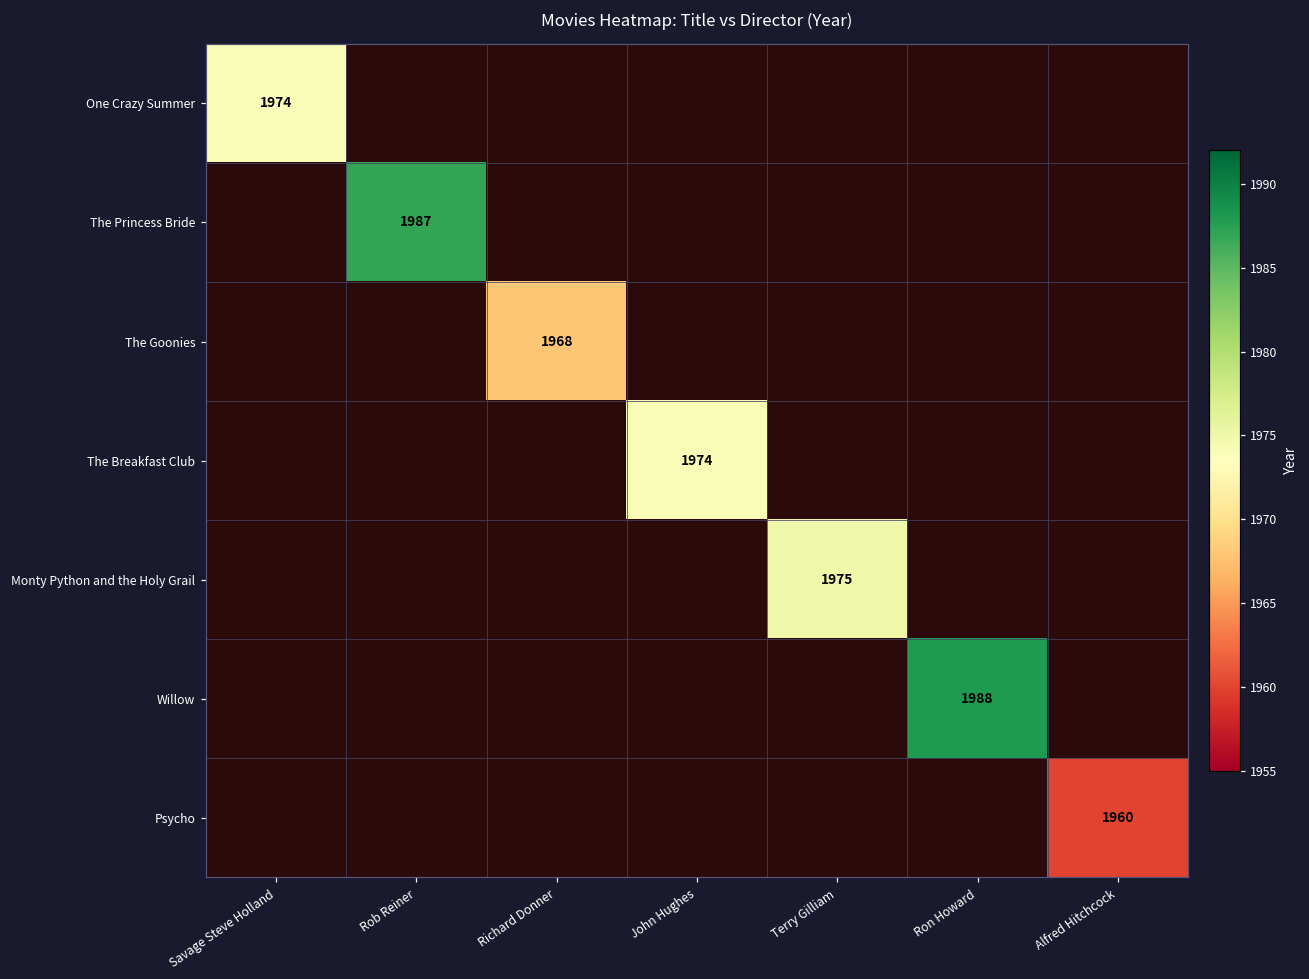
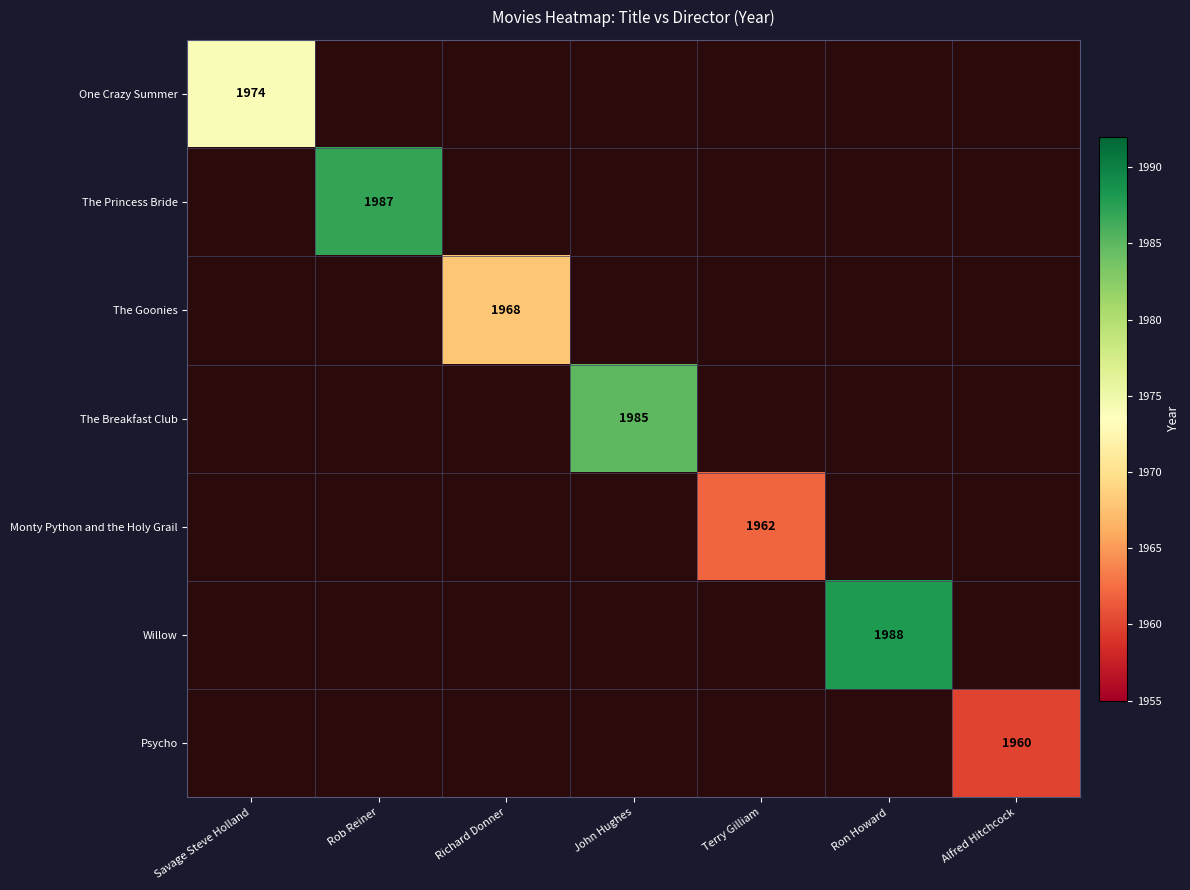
The Breakfast Club, John Hughes: 1974 -> 1985
Monty Python and the Holy Grail, Terry Gilliam: 1975 -> 1962
